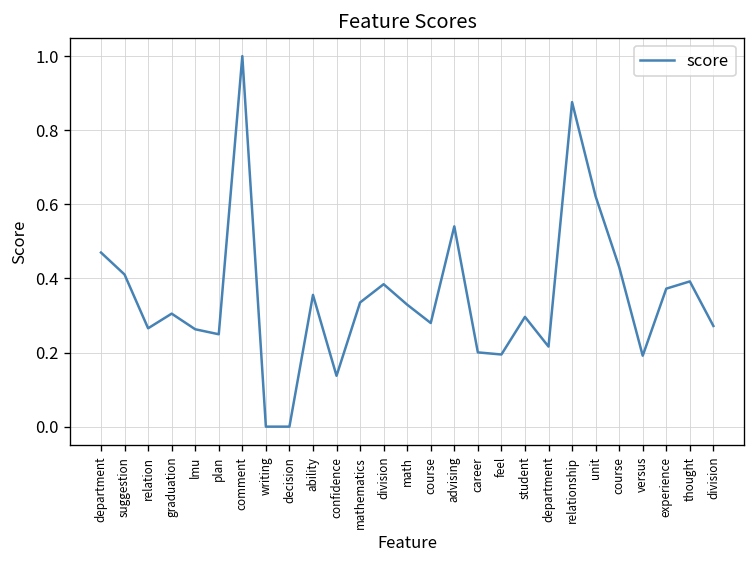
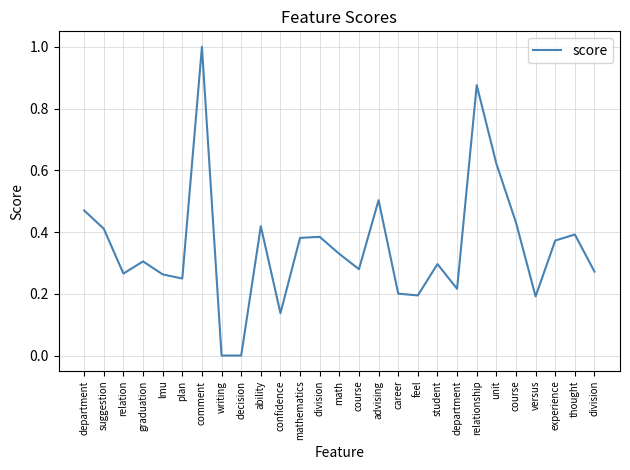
ability: 0.36 -> 0.42
mathematics: 0.34 -> 0.38
advising: 0.54 -> 0.50
